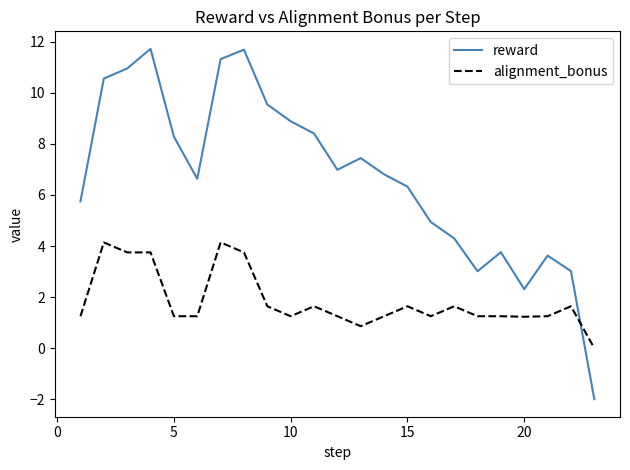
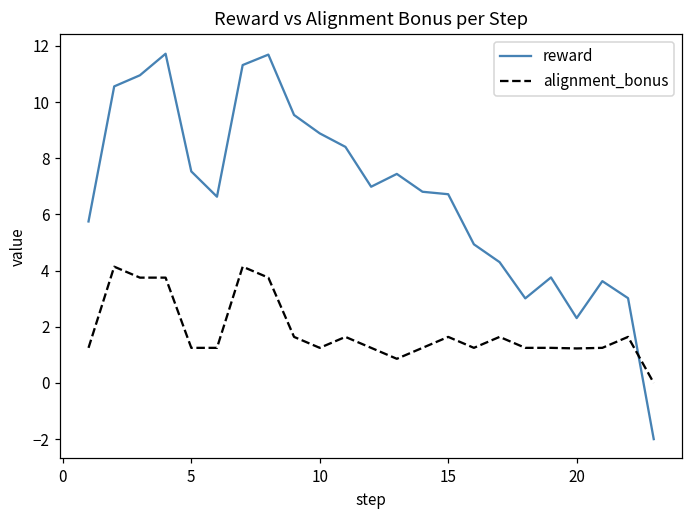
reward, 5: 8.3 -> 7.5
reward, 15: 6.3 -> 6.7
